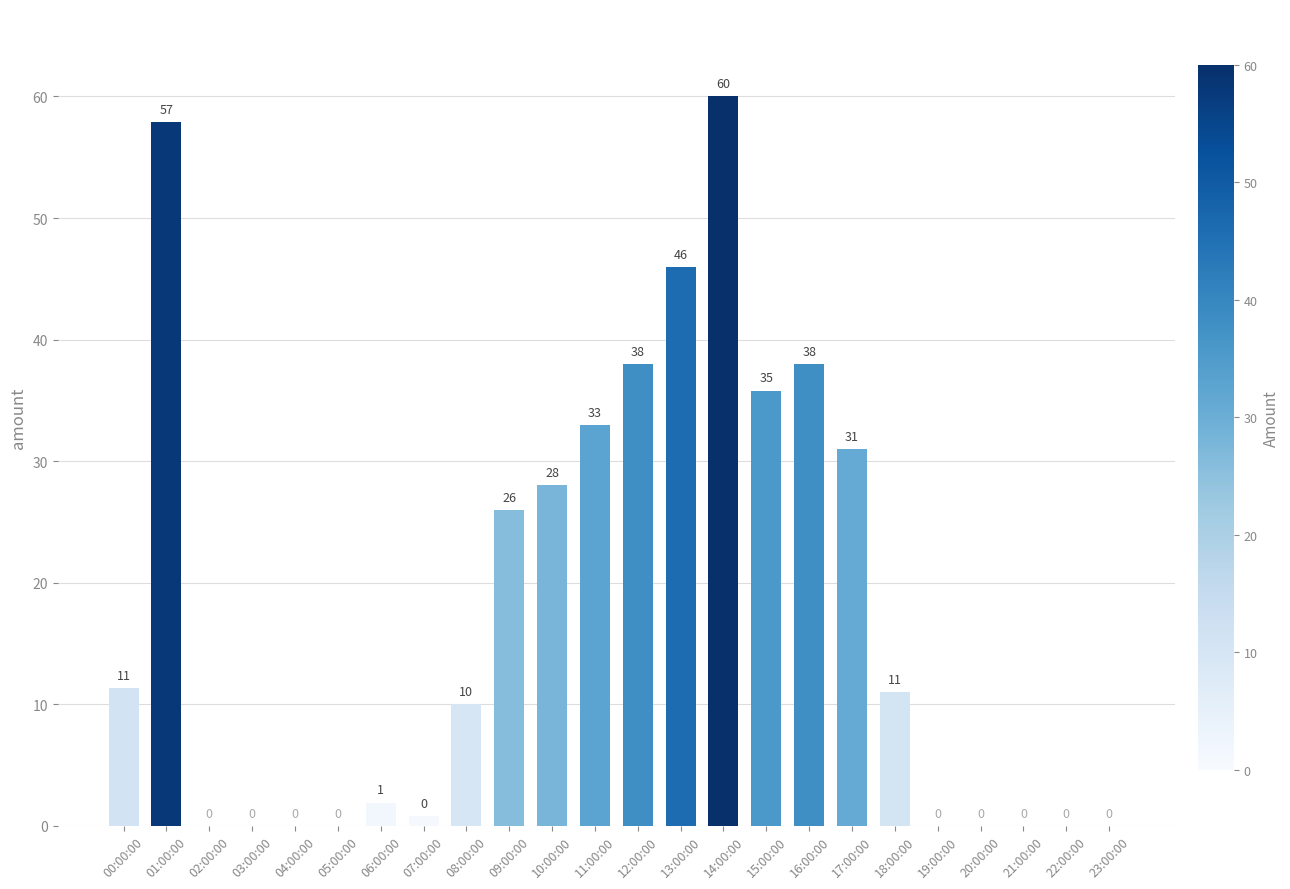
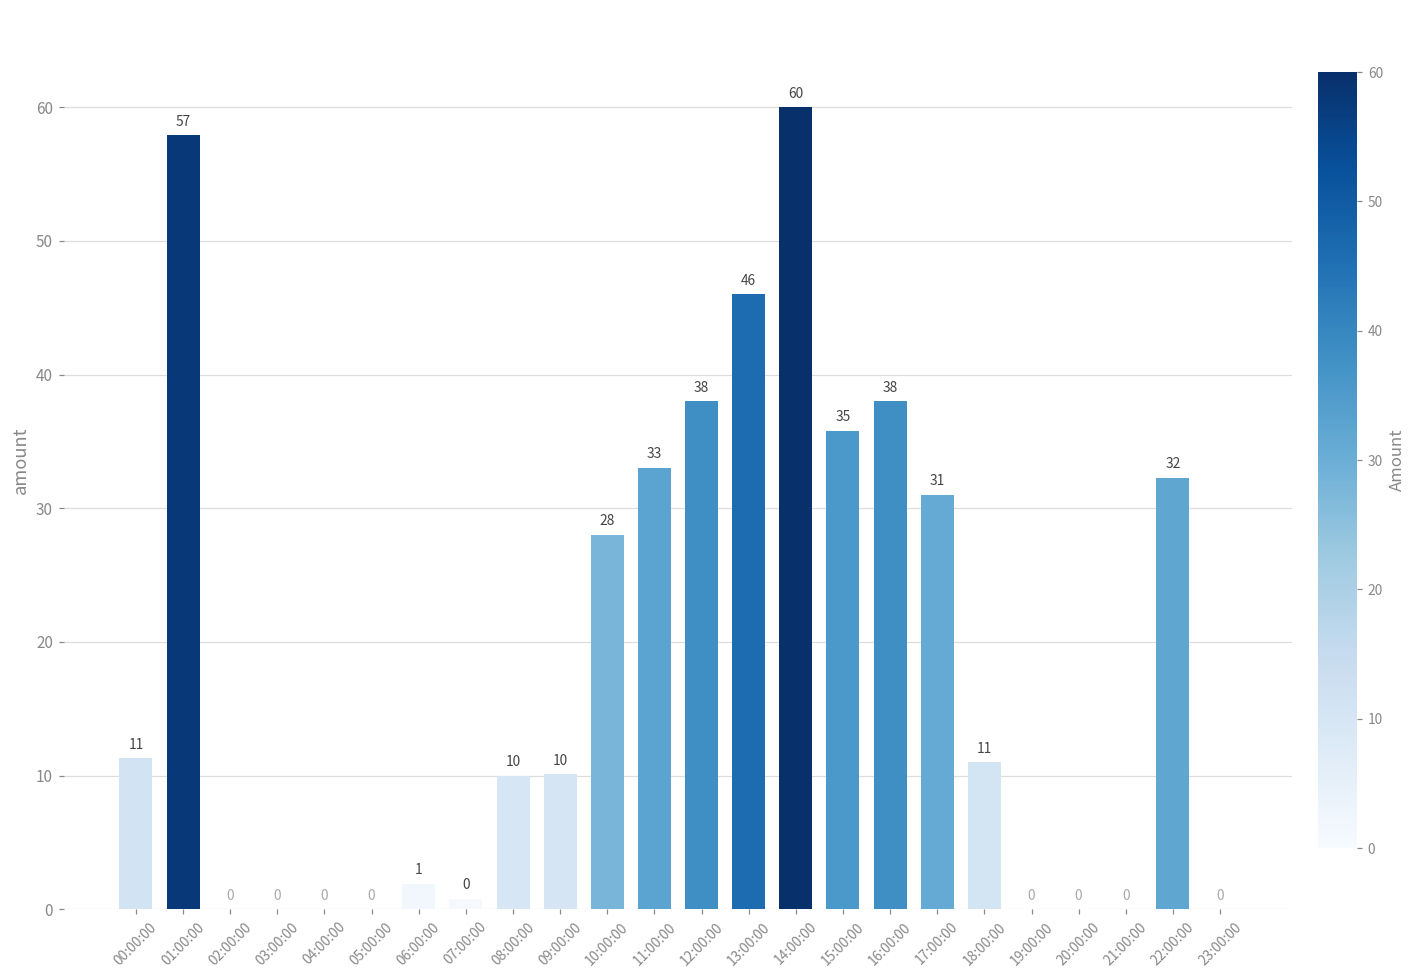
09:00:00: 26 -> 10
22:00:00: 0 -> 32
